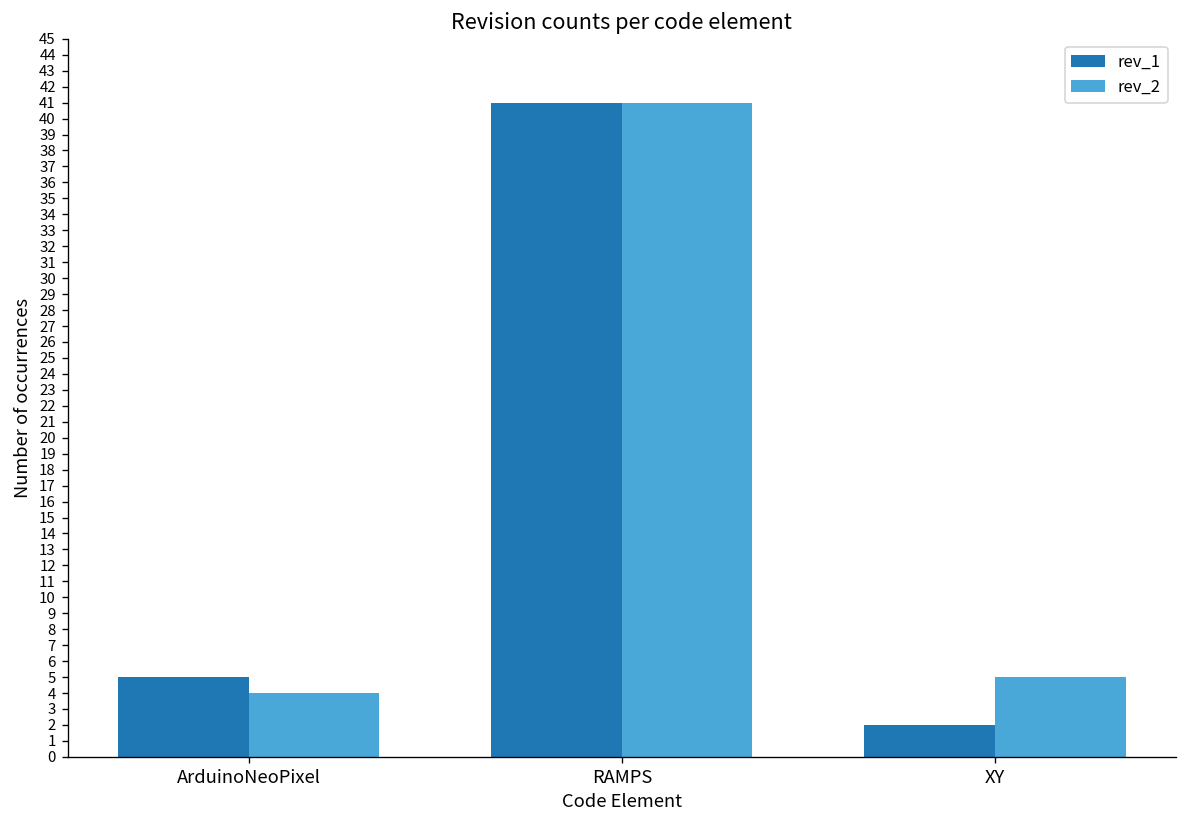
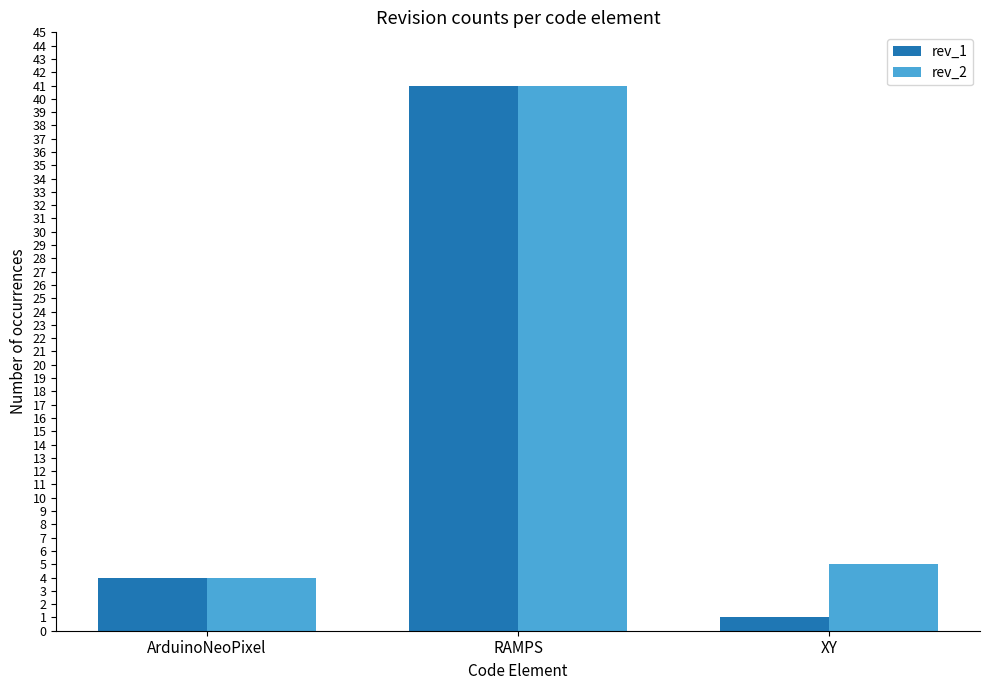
rev_1, ArduinoNeoPixel: 5 -> 4
rev_1, XY: 2 -> 1
